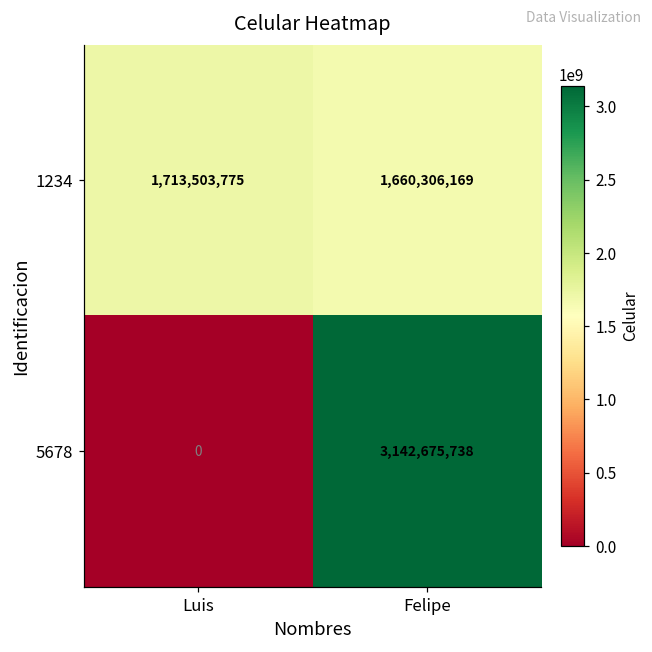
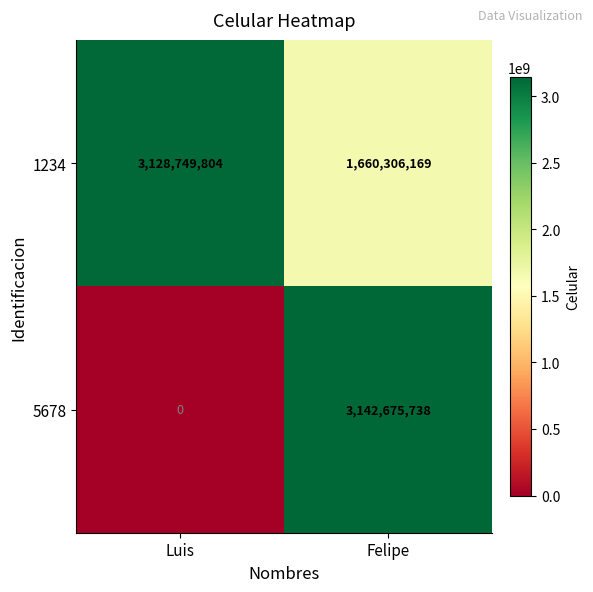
1234, Luis: 1,713,503,775 -> 3,128,749,804
